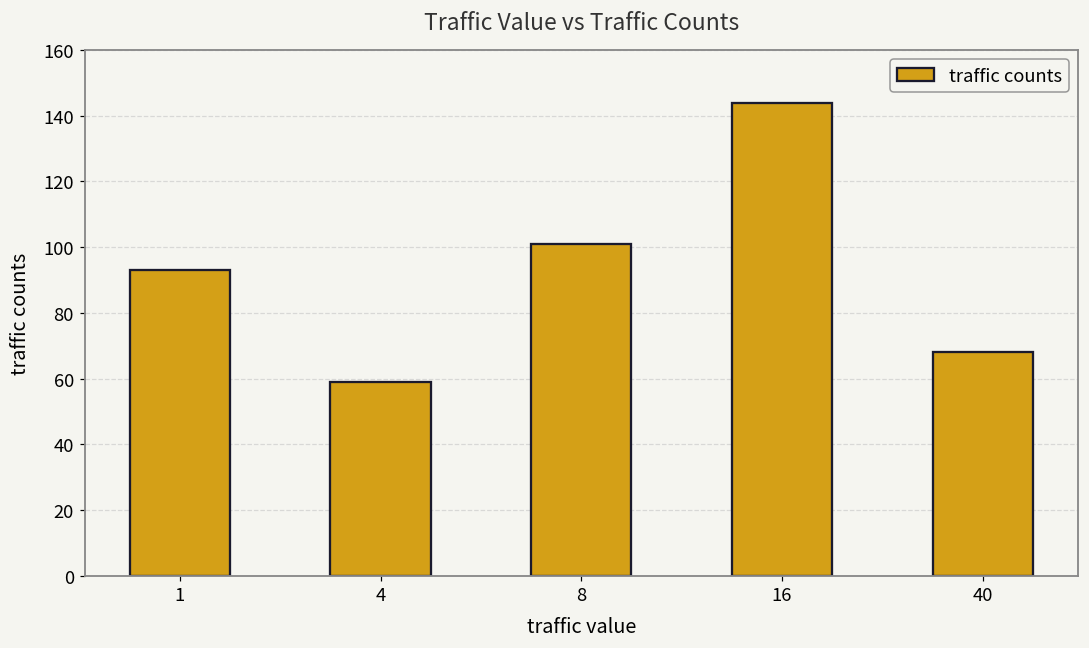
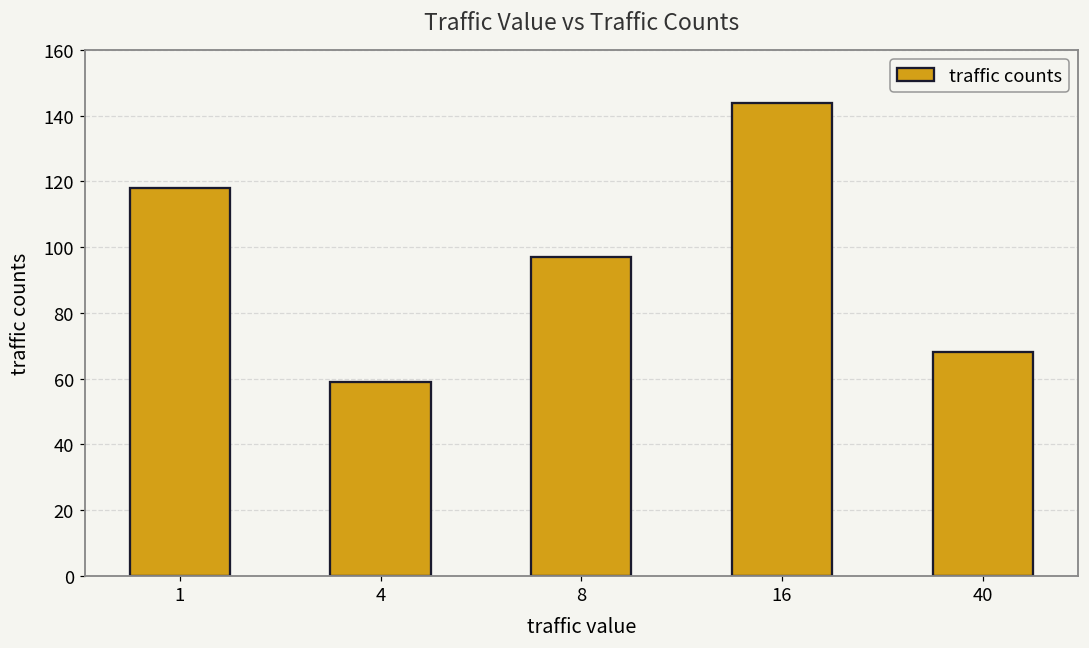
1: 93 -> 118
8: 101 -> 97
